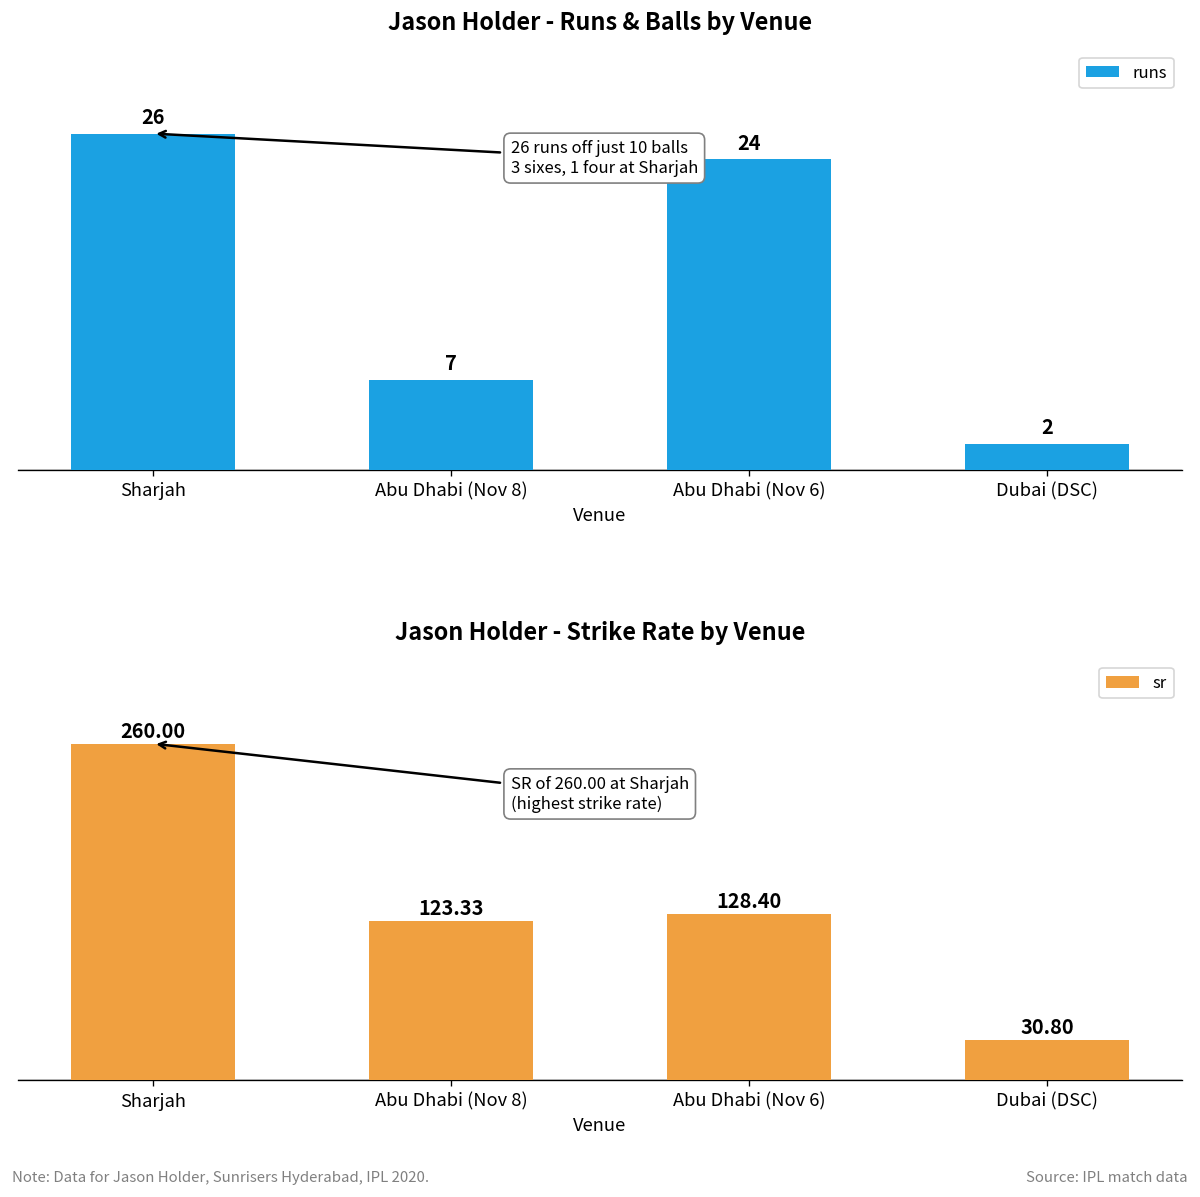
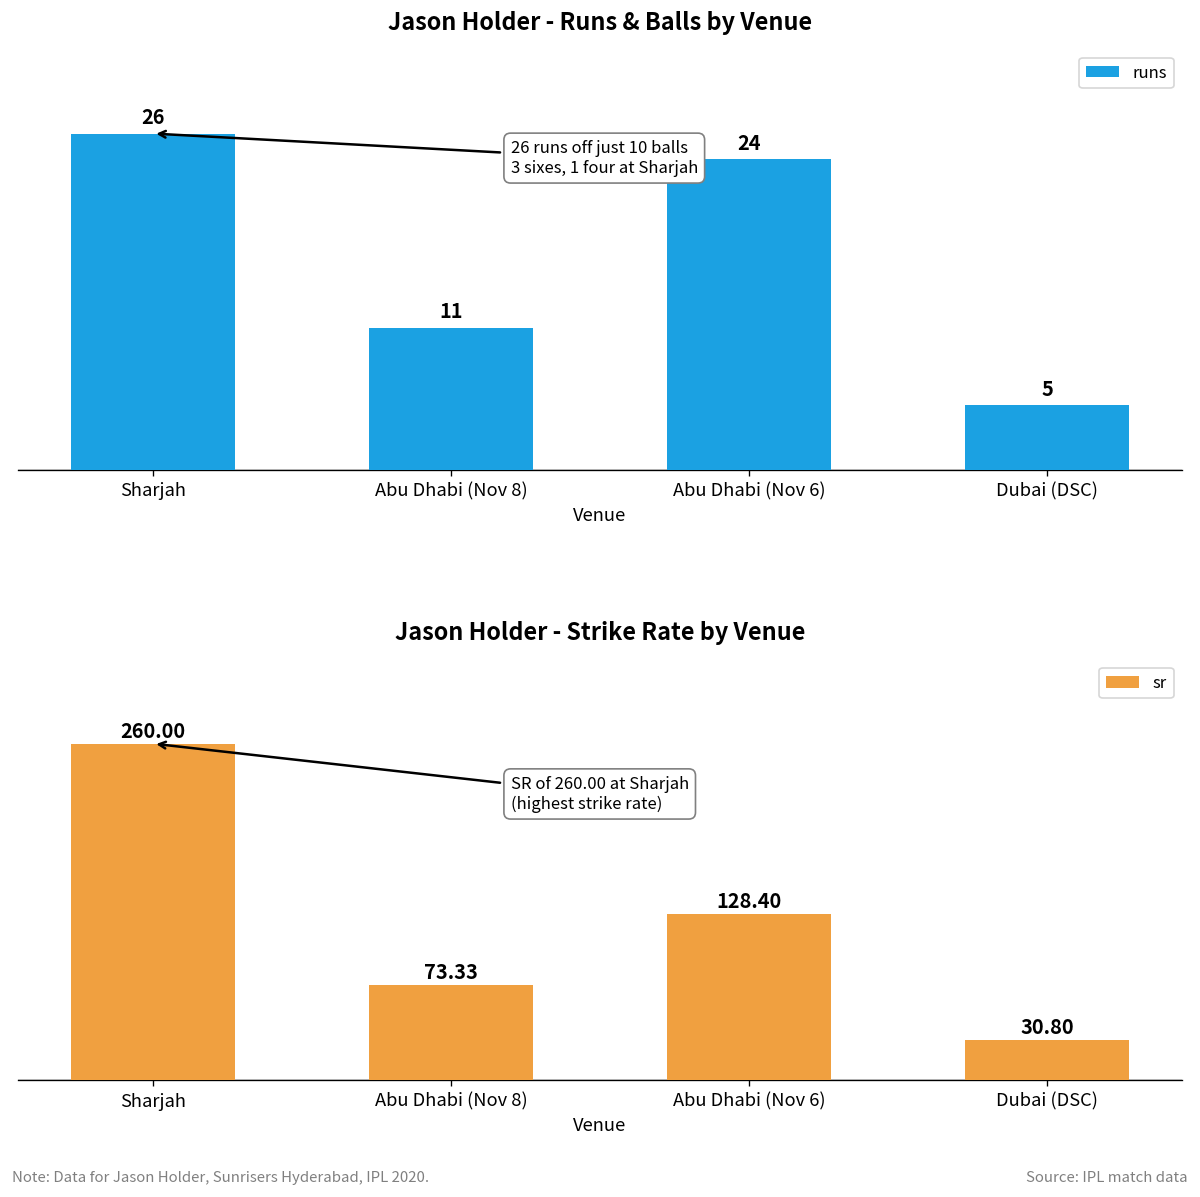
Jason Holder - Runs & Balls by Venue, Abu Dhabi (Nov 8): 7 -> 11
Jason Holder - Runs & Balls by Venue, Dubai (DSC): 2 -> 5
Jason Holder - Strike Rate by Venue, Abu Dhabi (Nov 8): 123.33 -> 73.33
